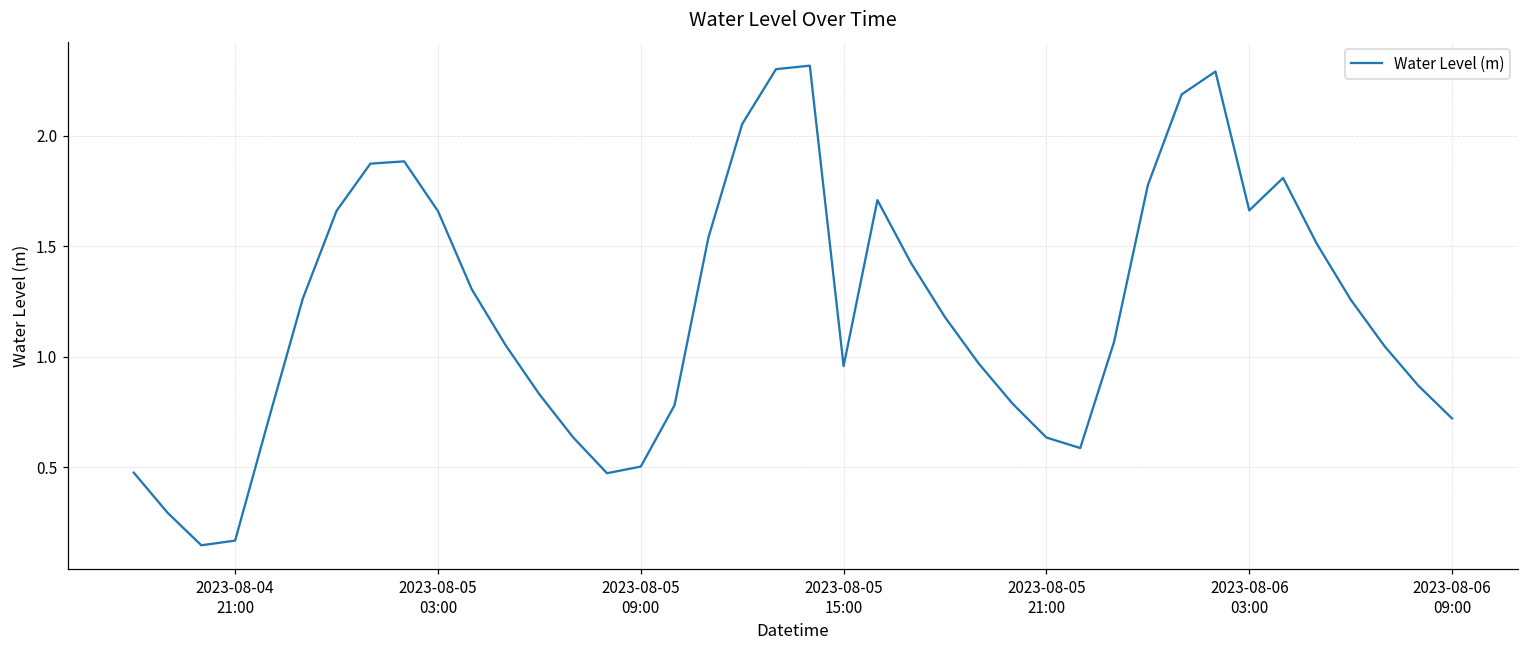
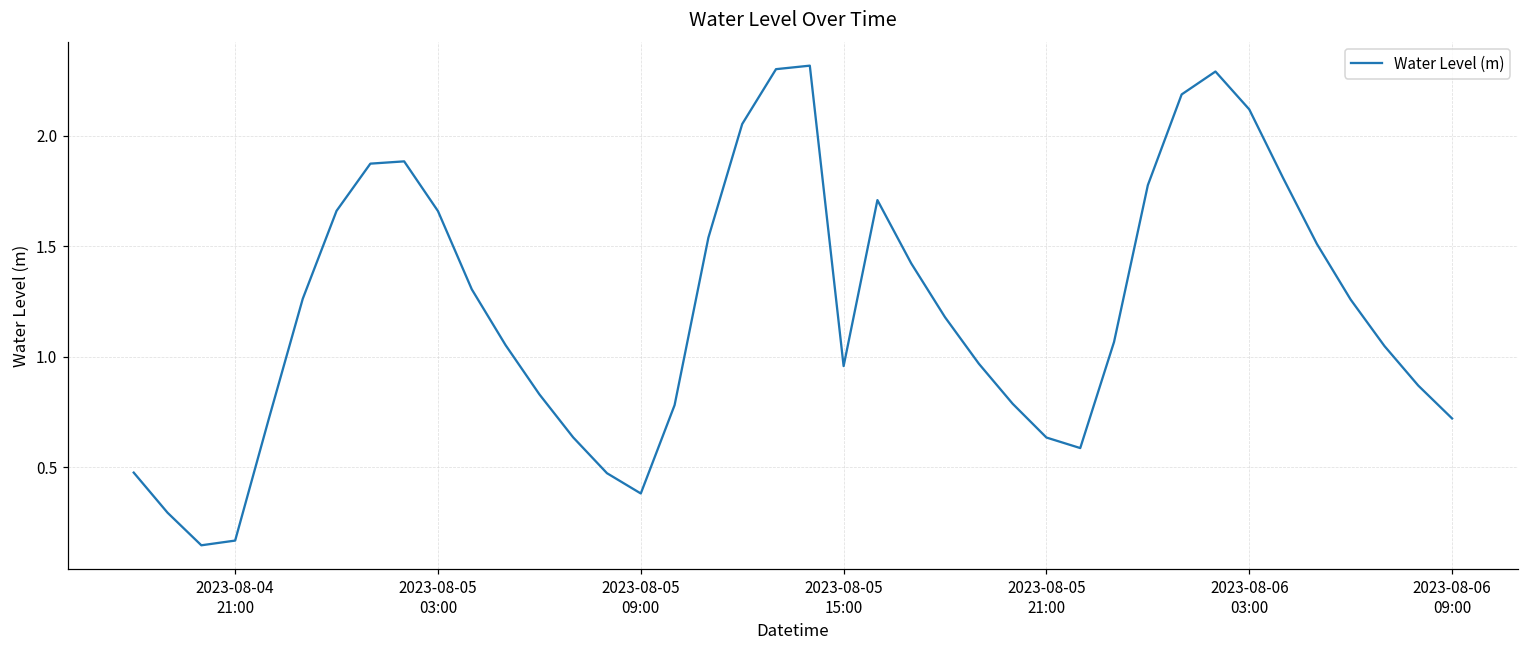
2023-08-05 09:00: 0.50 -> 0.38
2023-08-06 03:00: 1.66 -> 2.12
